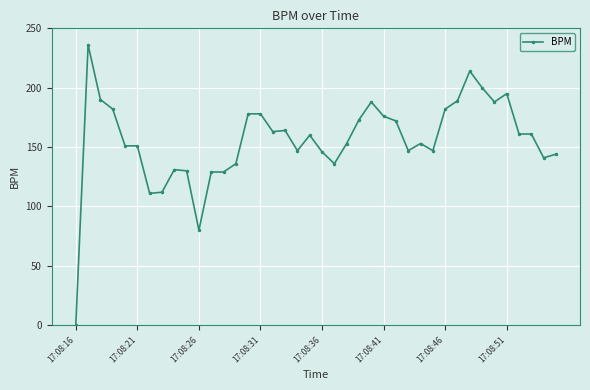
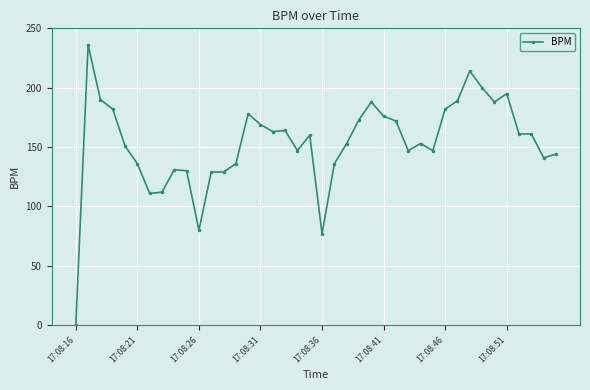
17:08:21: 151 -> 136
17:08:31: 178 -> 169
17:08:36: 146 -> 77
